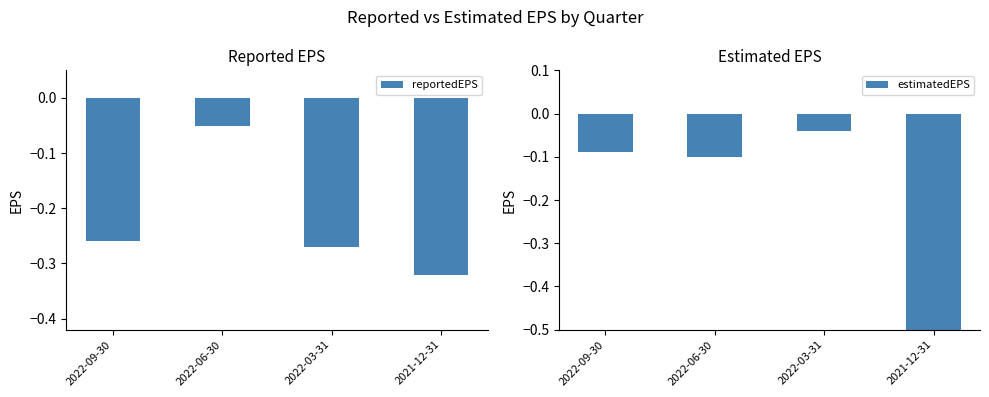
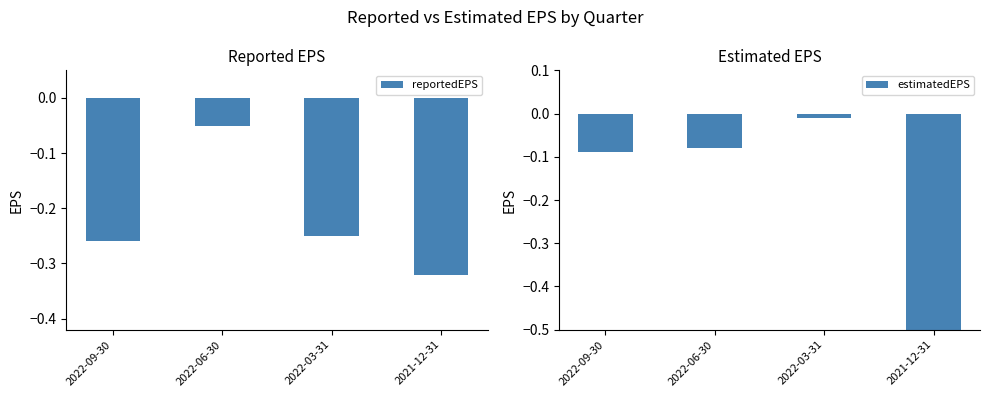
Reported EPS, 2022-03-31: -0.27 -> -0.25
Estimated EPS, 2022-06-30: -0.10 -> -0.08
Estimated EPS, 2022-03-31: -0.04 -> -0.01
